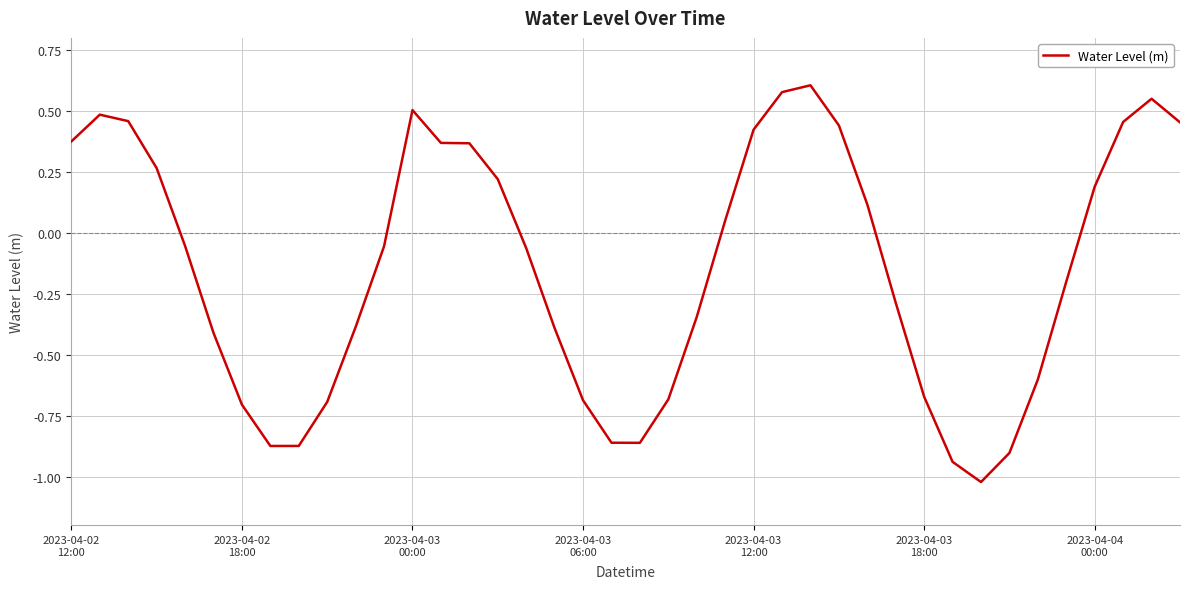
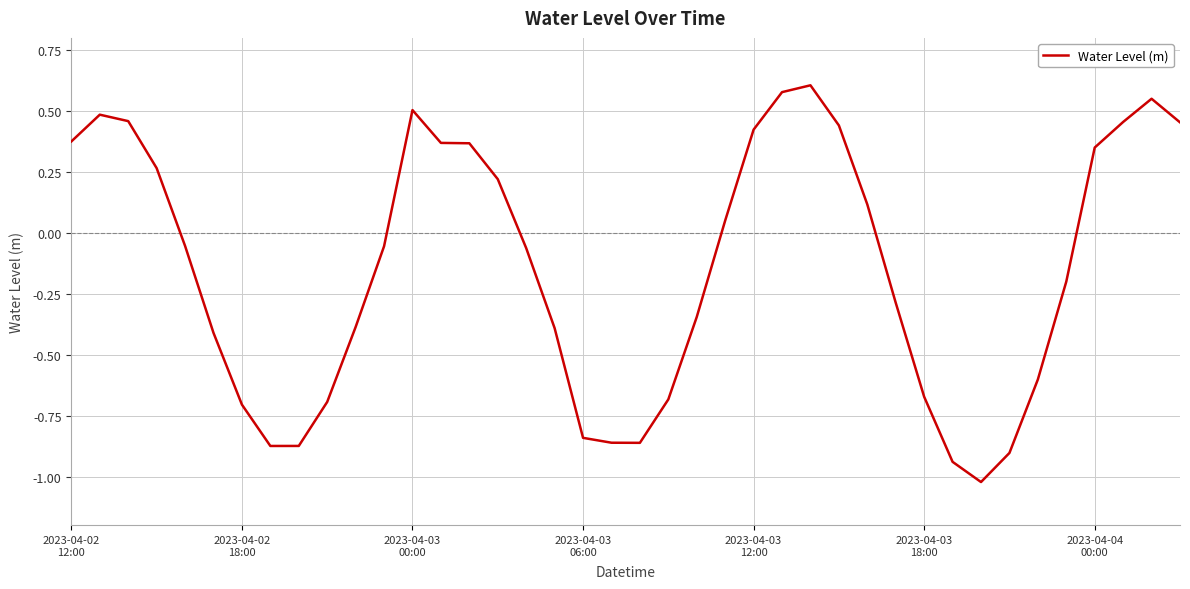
2023-04-03 06:00: -0.69 -> -0.84
2023-04-04 00:00: 0.19 -> 0.35
